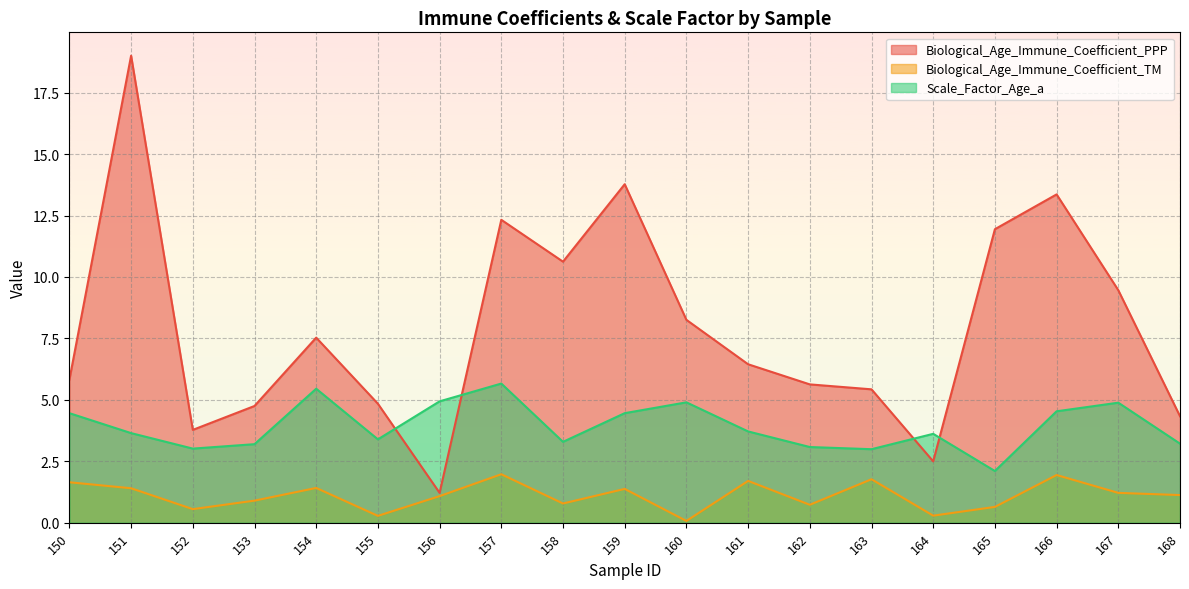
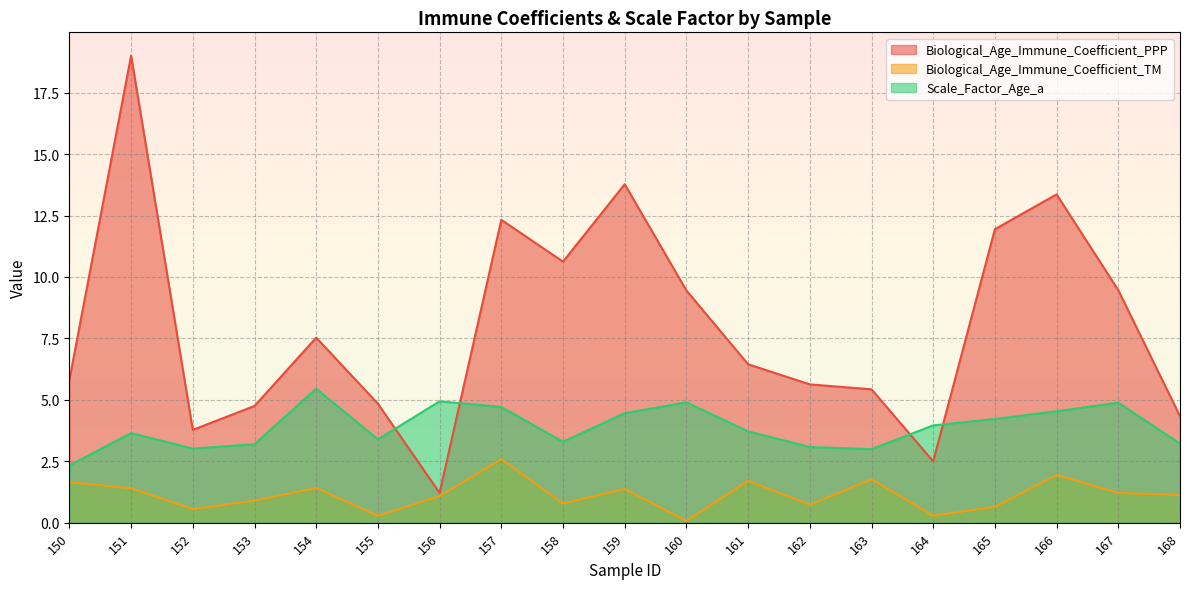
Scale_Factor_Age_a, 150: 4.5 -> 2.3
Biological_Age_Immune_Coefficient_TM, 157: 2.0 -> 2.6
Scale_Factor_Age_a, 157: 5.7 -> 4.7
Biological_Age_Immune_Coefficient_PPP, 160: 8.3 -> 9.4
Scale_Factor_Age_a, 164: 3.6 -> 4.0
Scale_Factor_Age_a, 165: 2.1 -> 4.2
